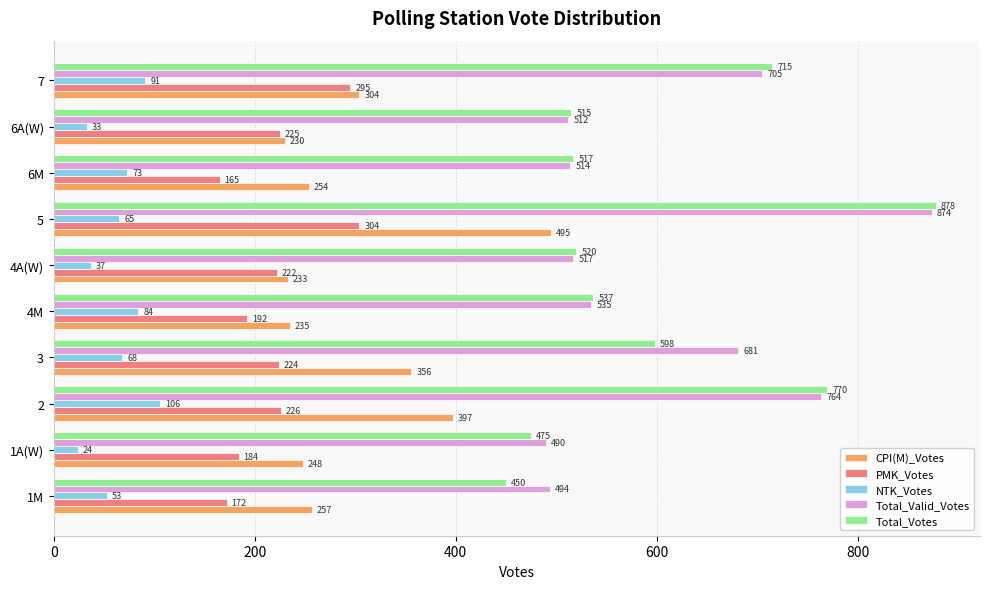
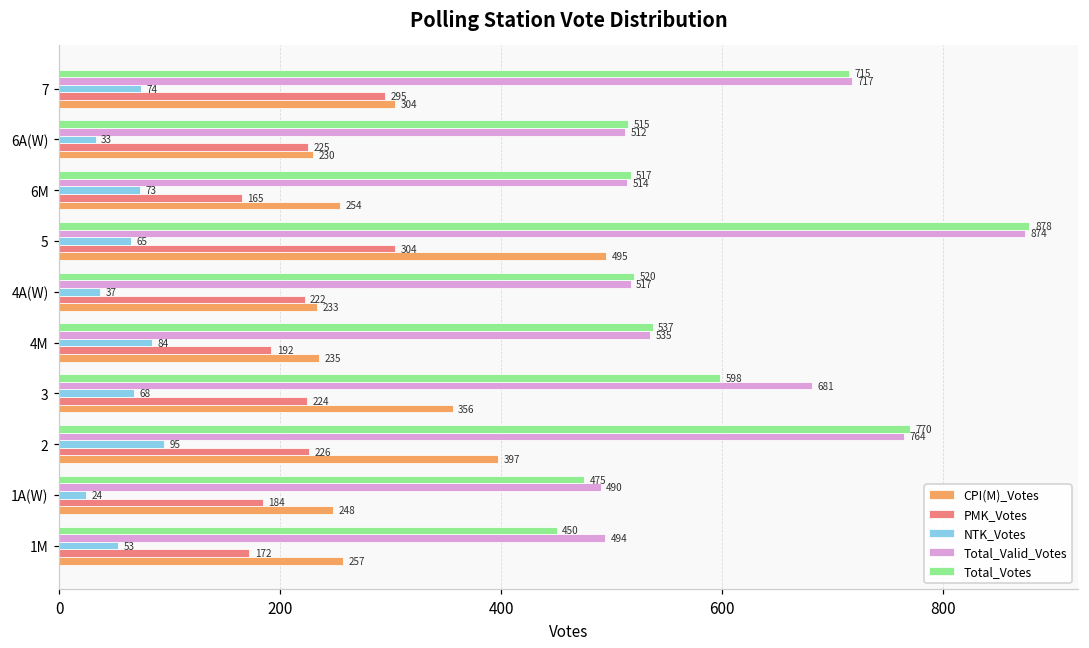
Total_Valid_Votes, 7: 705 -> 717
NTK_Votes, 7: 91 -> 74
NTK_Votes, 2: 106 -> 95
